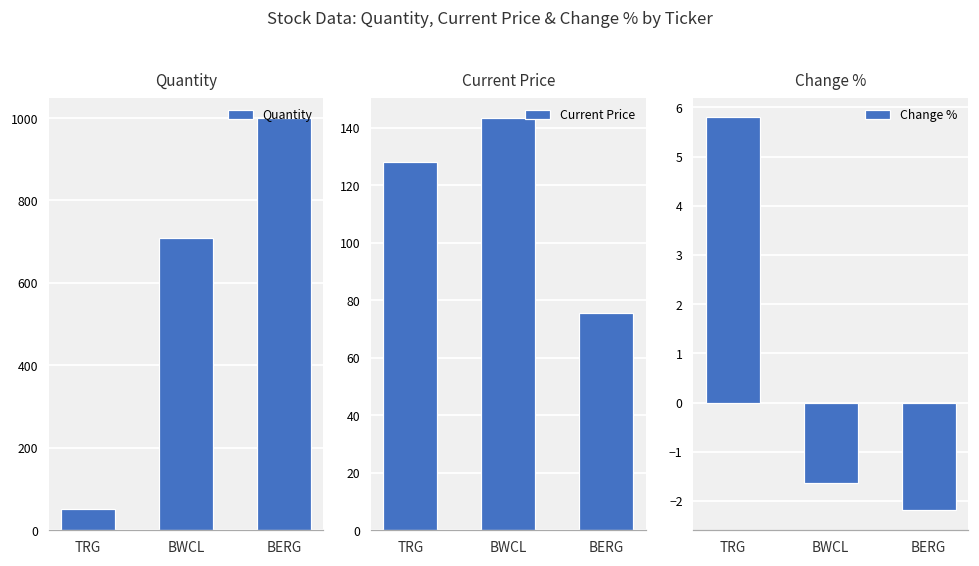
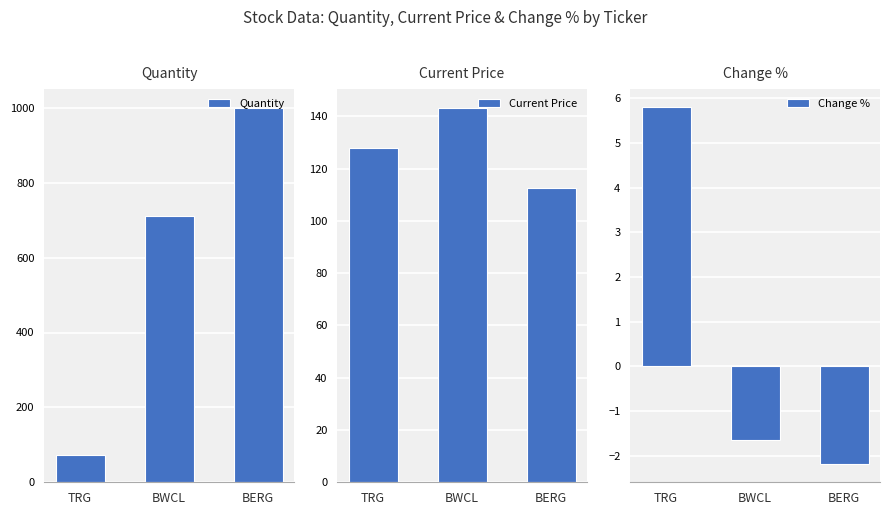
Quantity, TRG: 50 -> 70
Current Price, BERG: 75 -> 113
